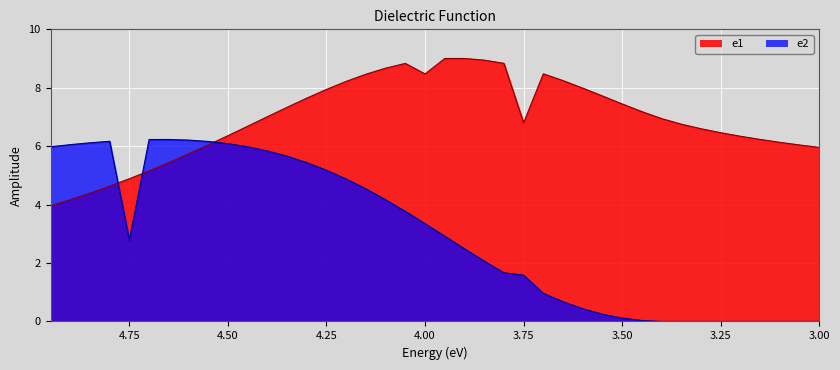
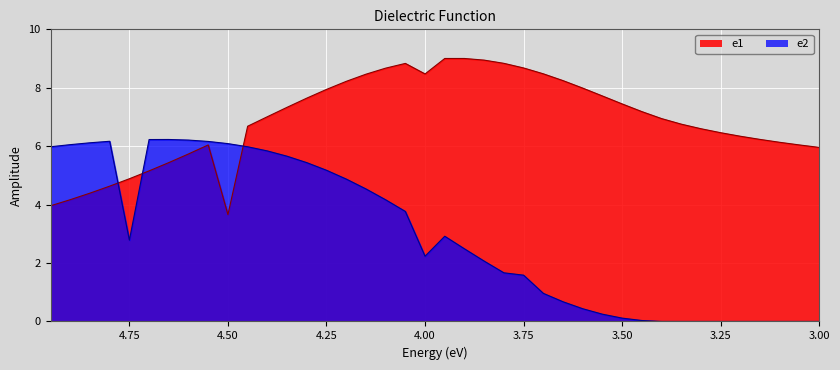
e1, 4.50: 6.4 -> 3.7
e2, 4.00: 3.3 -> 2.2
e1, 3.75: 6.8 -> 8.7
